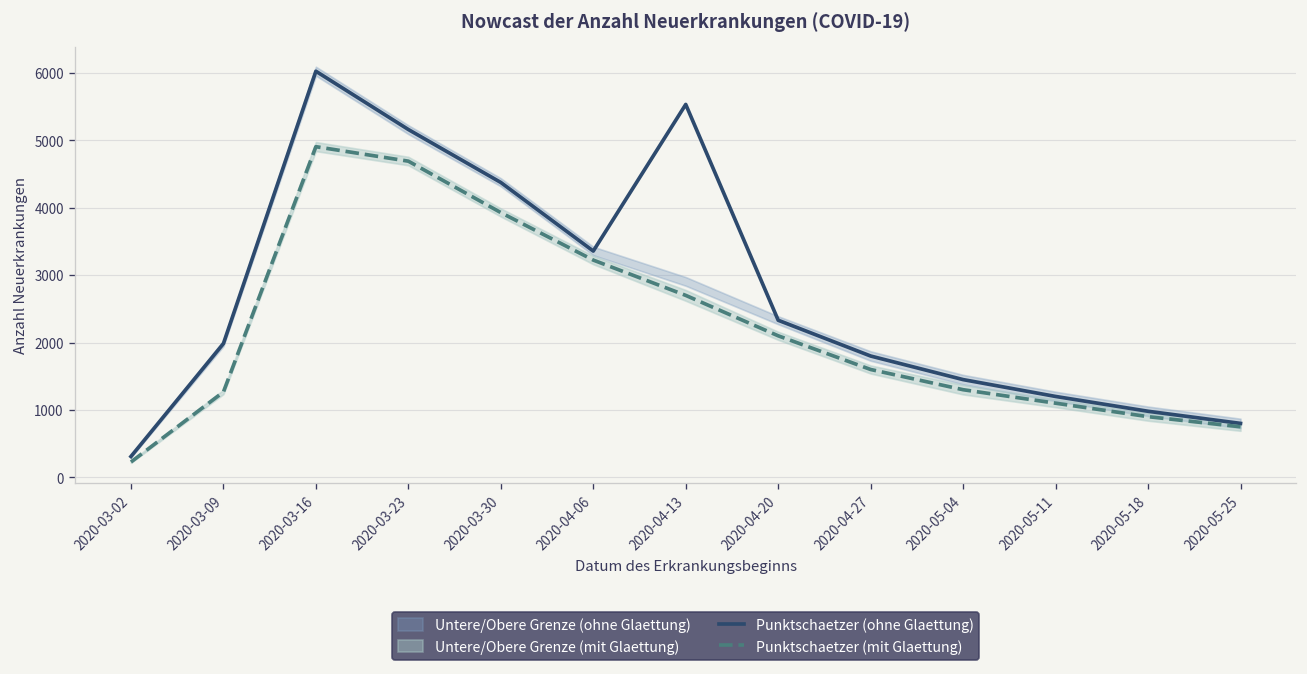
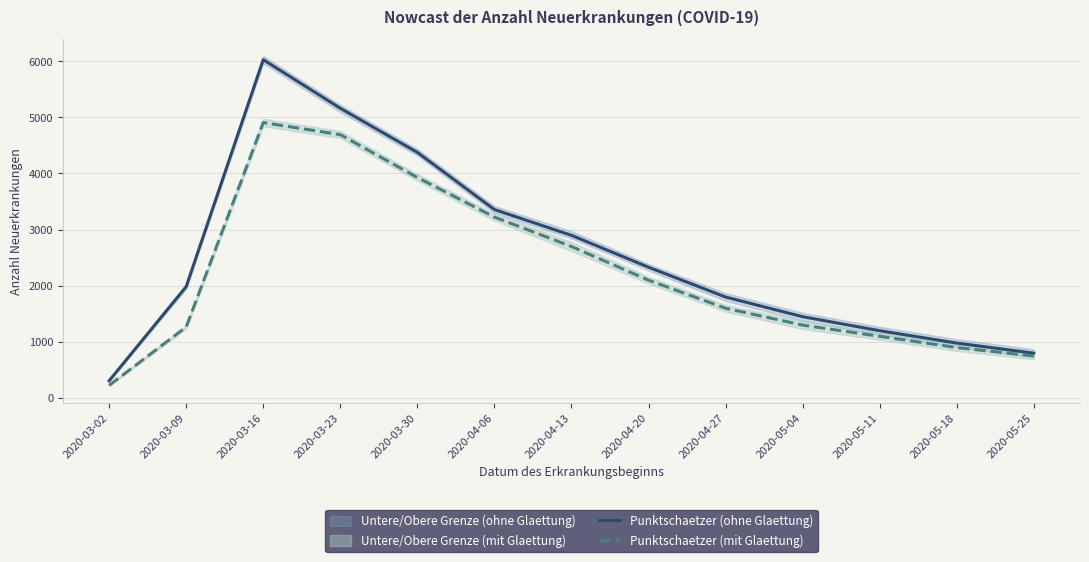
Punktschaetzer (ohne Glaettung), 2020-04-13: 5500 -> 2900
